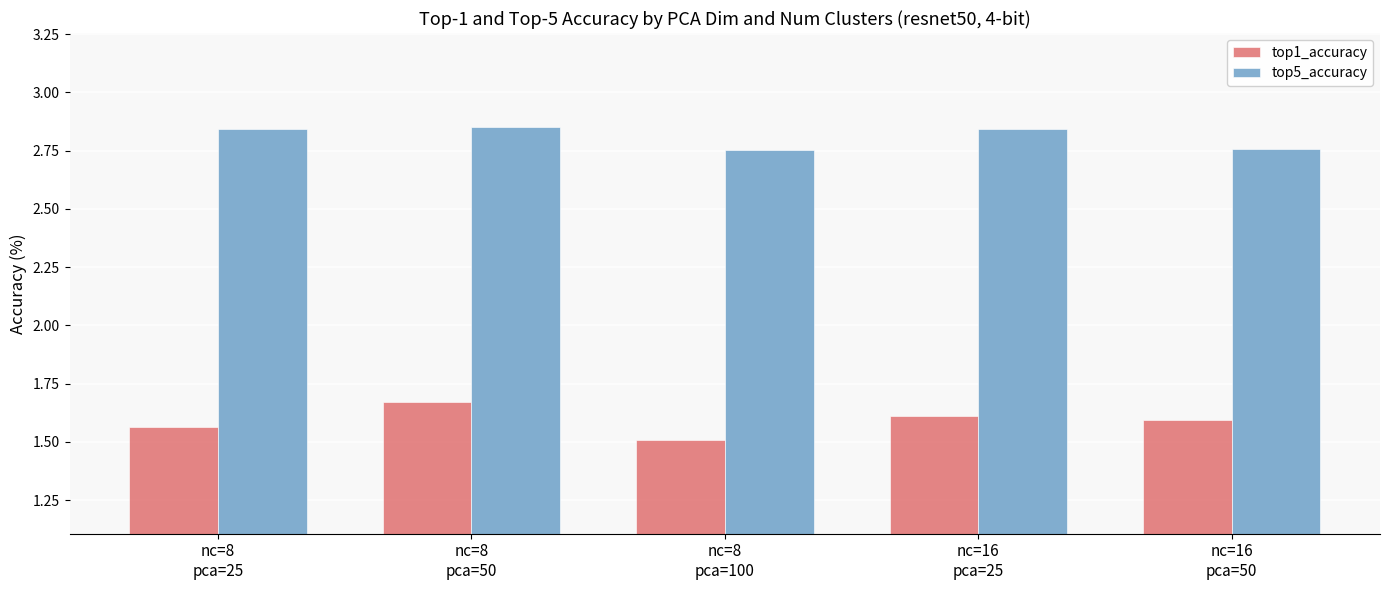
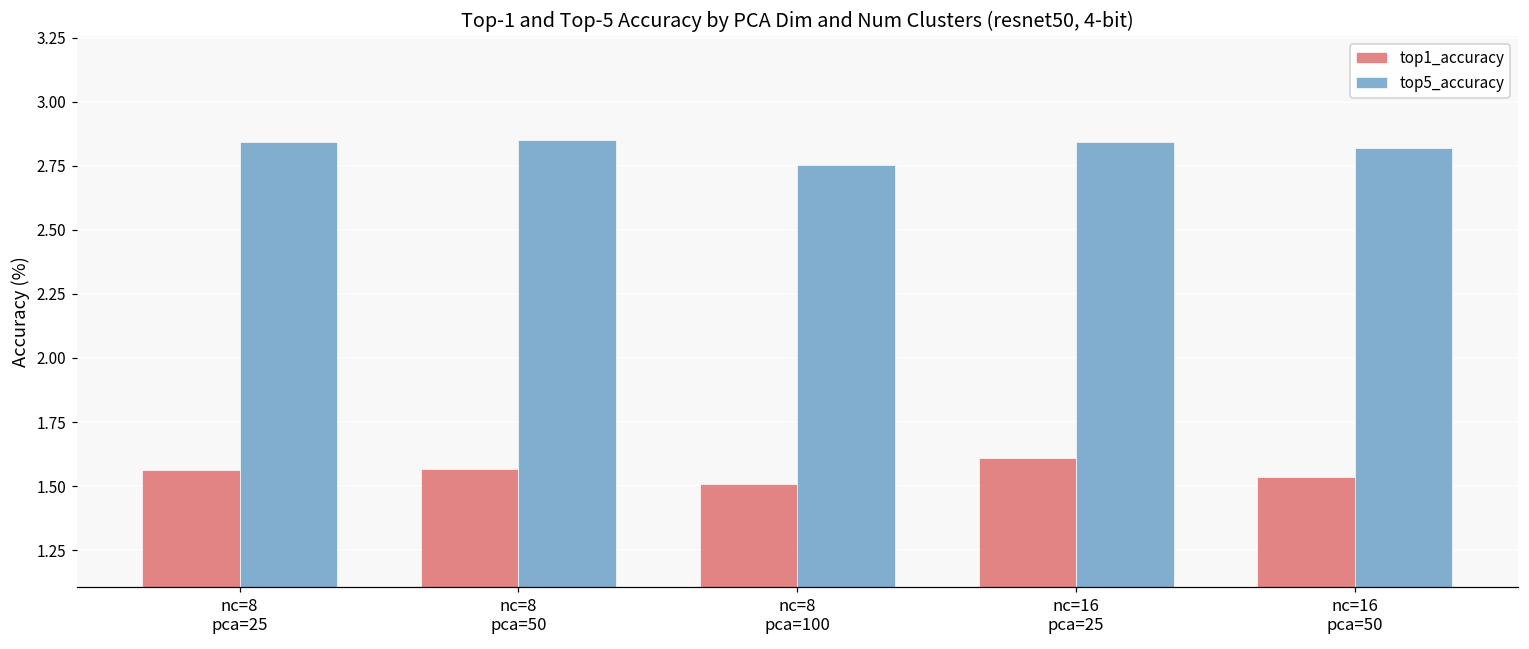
top1_accuracy, nc=8 pca=50: 1.67 -> 1.57
top1_accuracy, nc=16 pca=50: 1.59 -> 1.53
top5_accuracy, nc=16 pca=50: 2.76 -> 2.82
